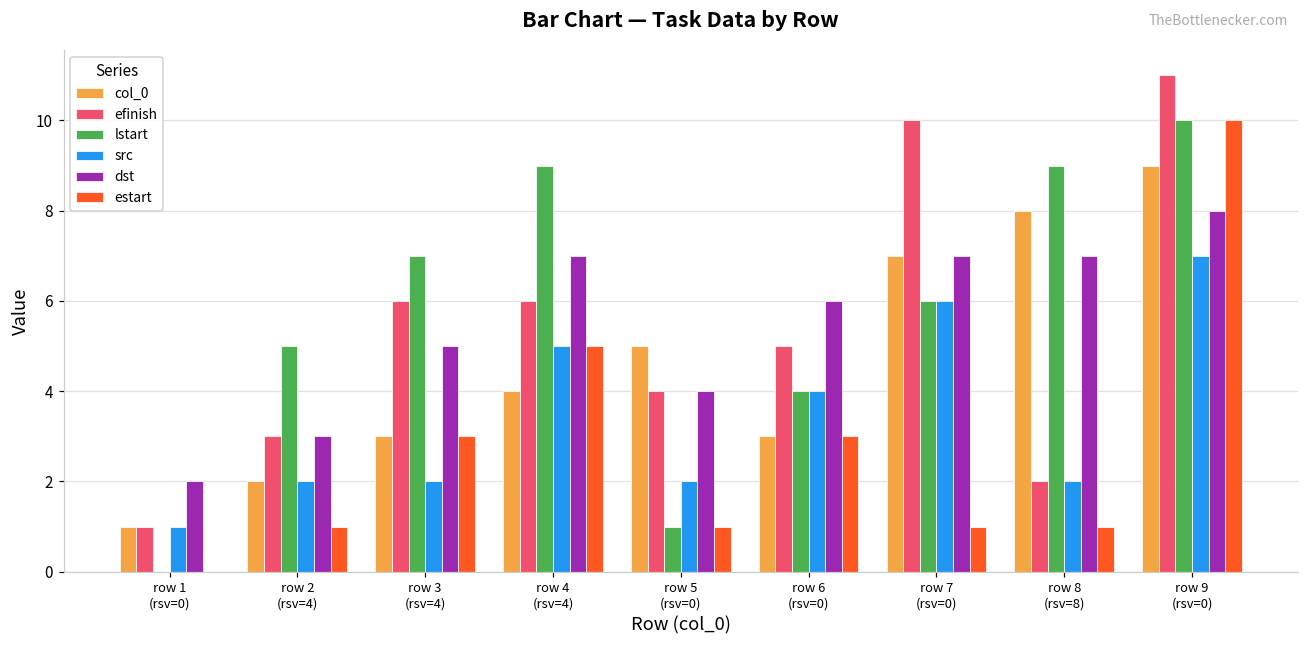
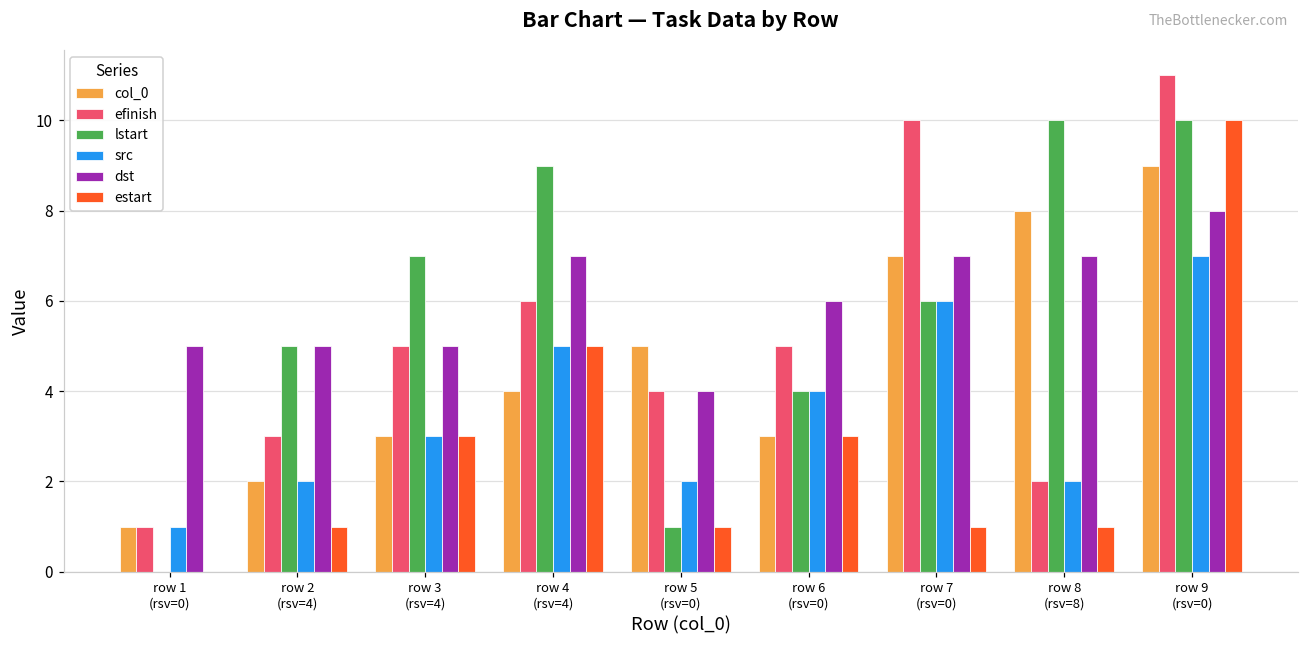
dst, row 1 (rsv=0): 2 -> 5
dst, row 2 (rsv=4): 3 -> 5
efinish, row 3 (rsv=4): 6 -> 5
src, row 3 (rsv=4): 2 -> 3
lstart, row 8 (rsv=8): 9 -> 10
